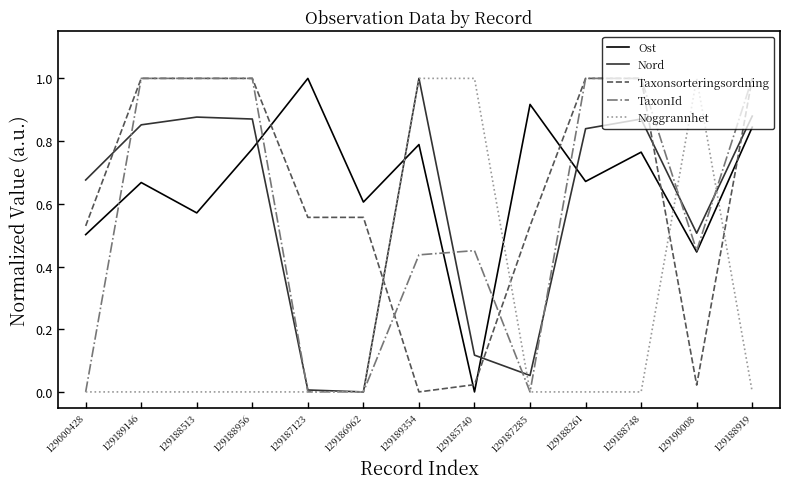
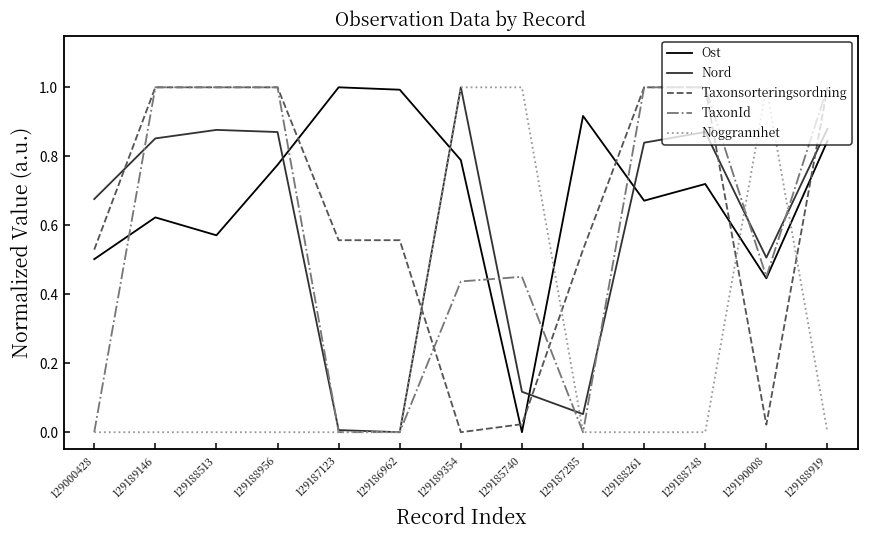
Ost, 129189146: 0.67 -> 0.62
Ost, 129186962: 0.61 -> 0.99
Ost, 129188748: 0.76 -> 0.72
